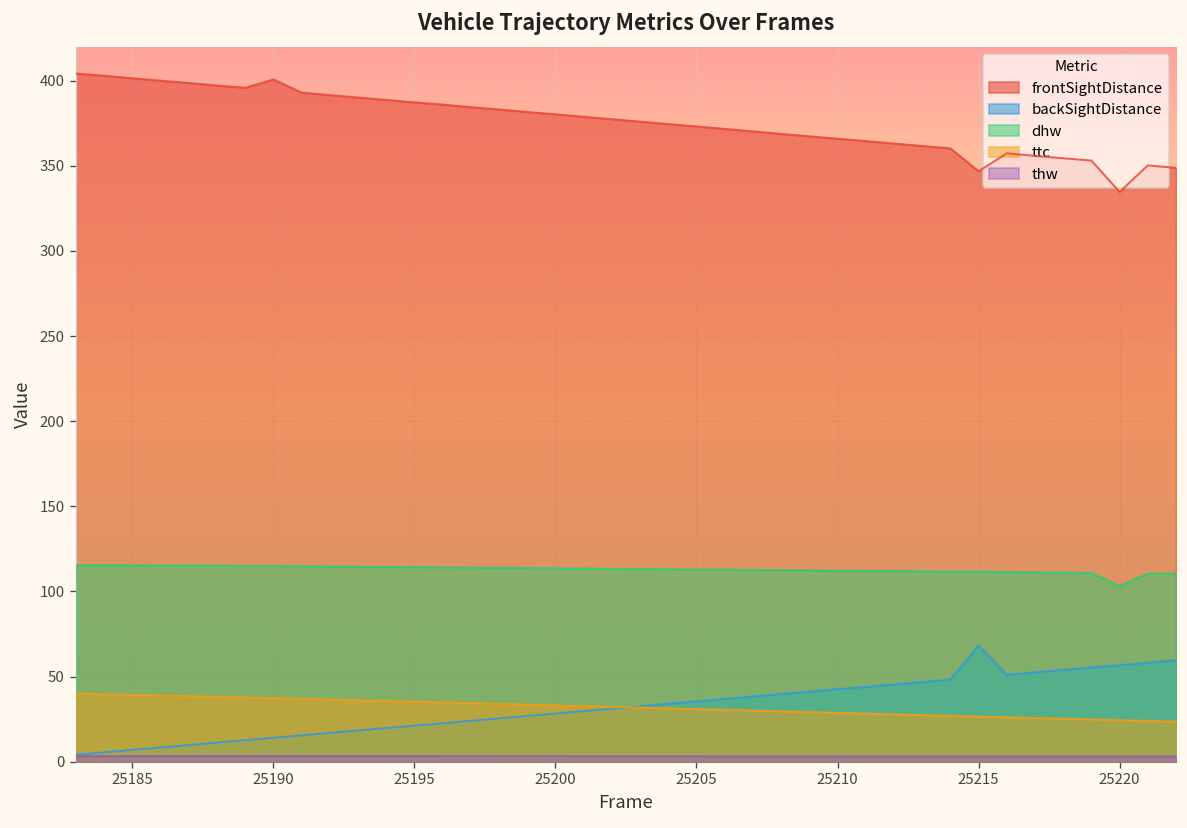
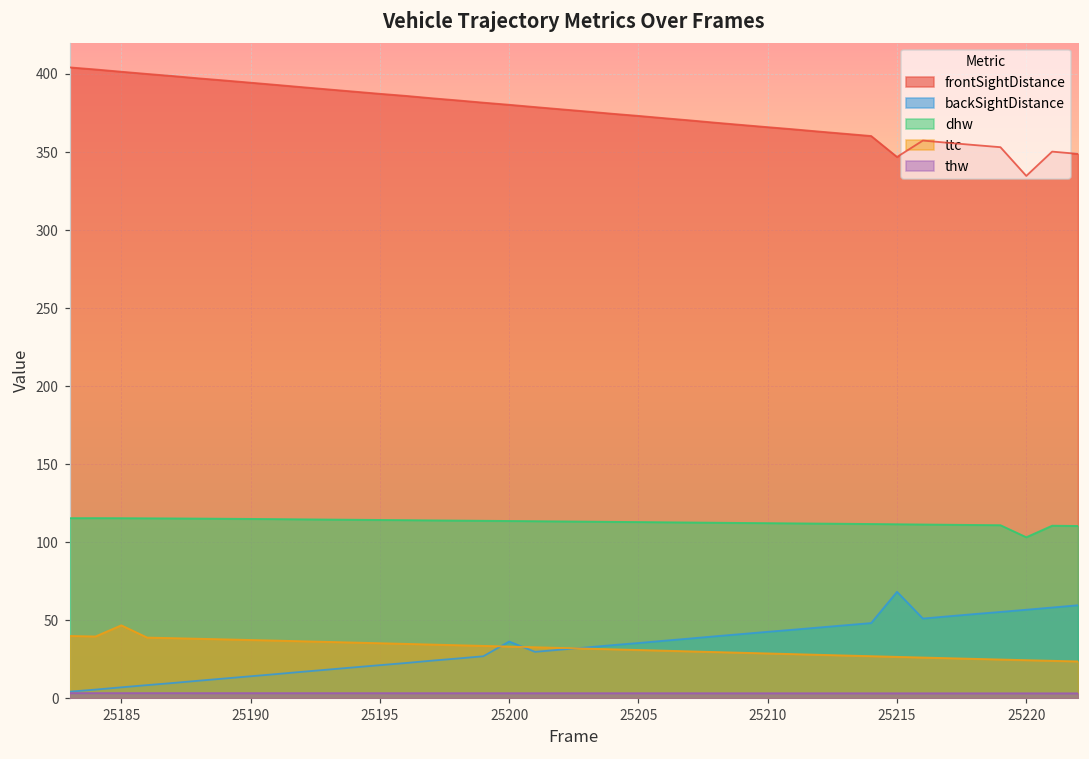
ttc, 25185: 39 -> 47
frontSightDistance, 25190: 401 -> 394
backSightDistance, 25200: 28 -> 36
